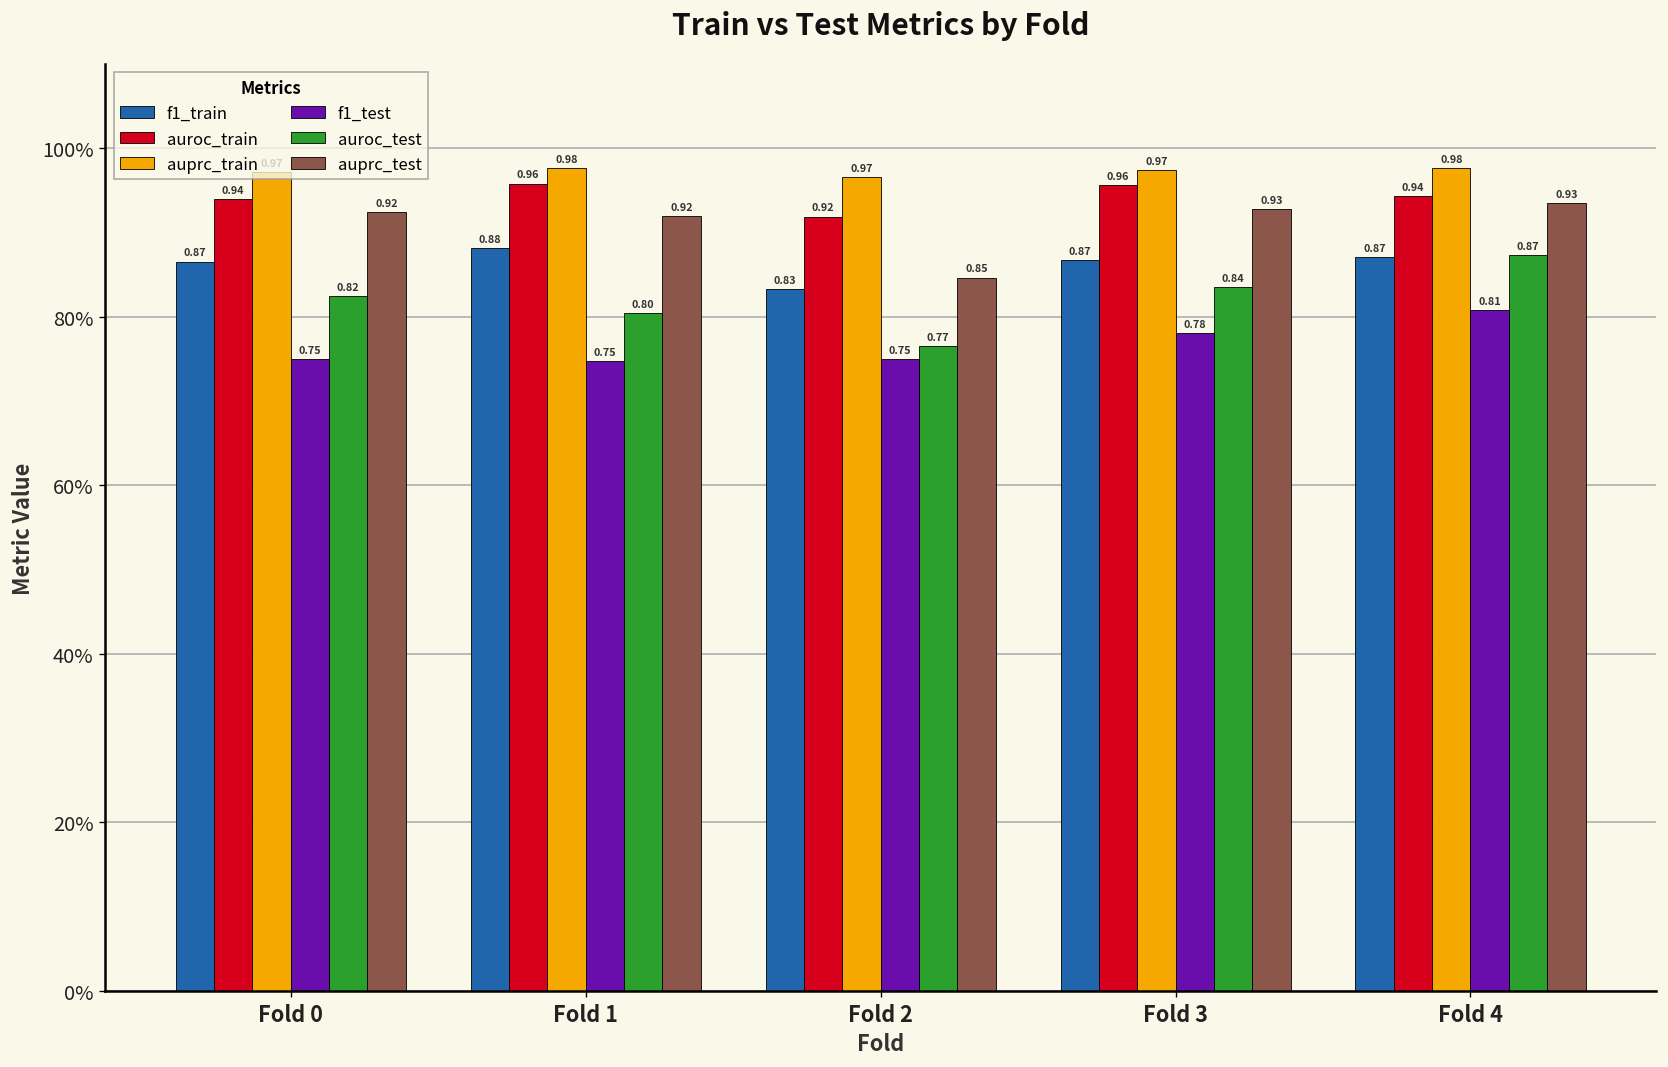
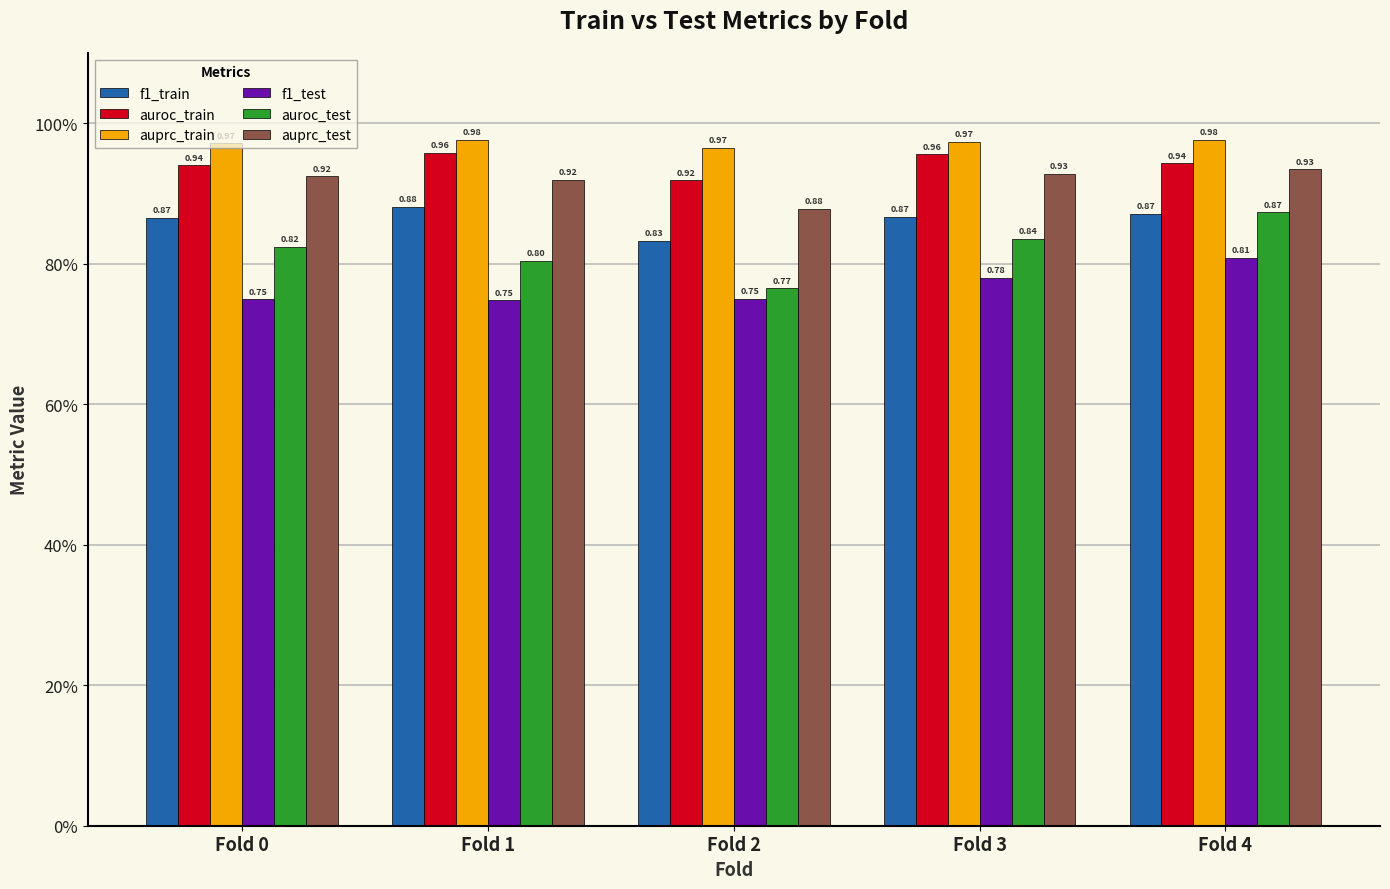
auprc_test, Fold 2: 0.85 -> 0.88
